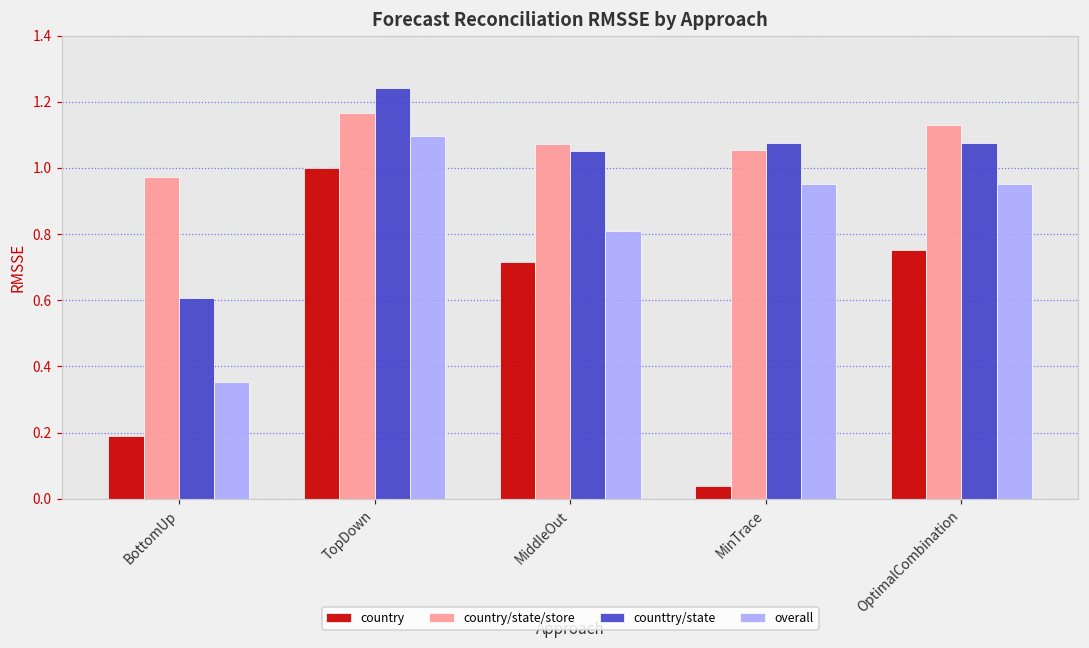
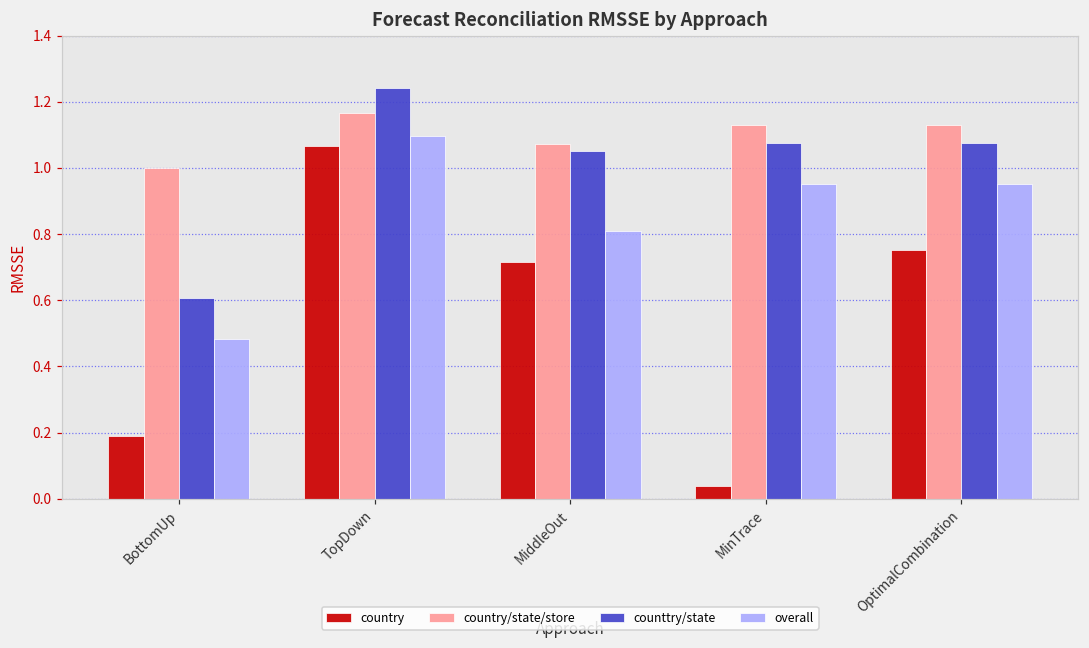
country/state/store, BottomUp: 0.97 -> 1.00
overall, BottomUp: 0.35 -> 0.48
country, TopDown: 1.00 -> 1.07
country/state/store, MinTrace: 1.05 -> 1.13
